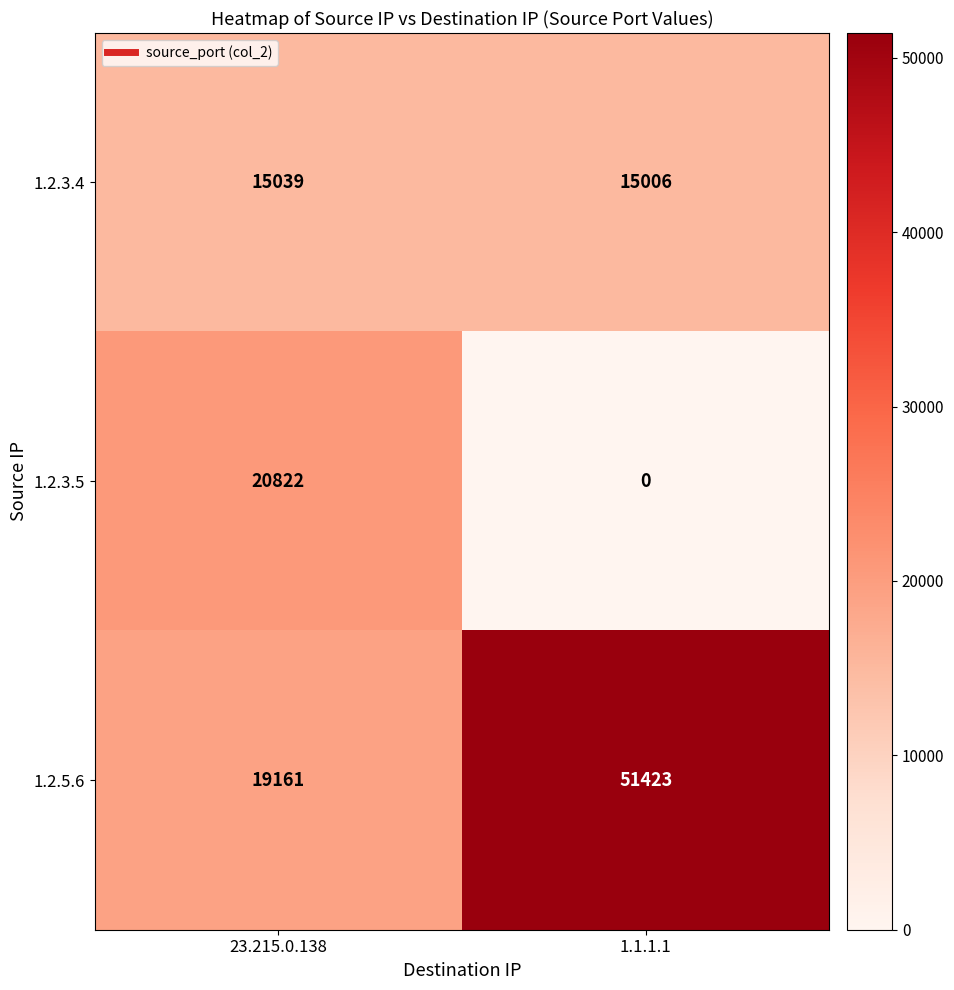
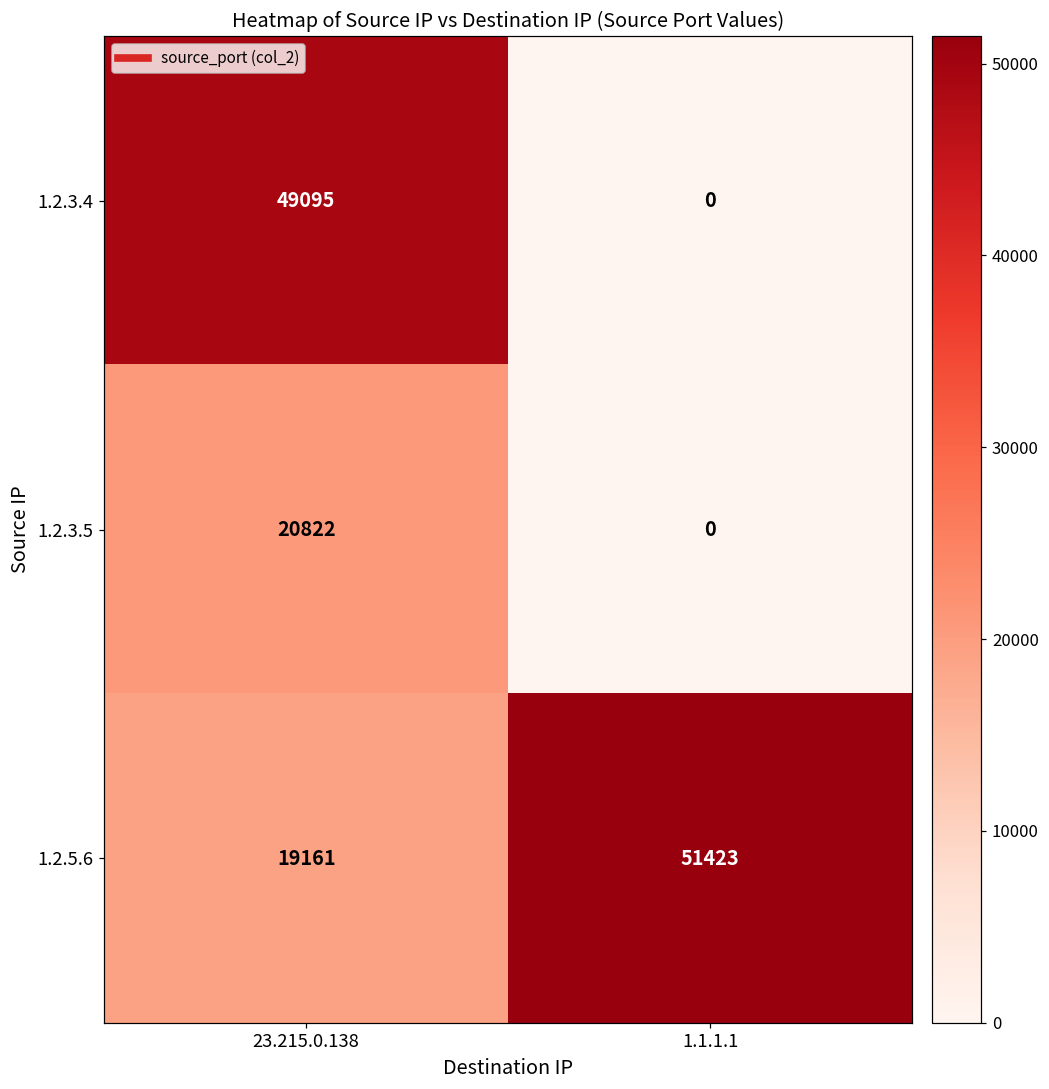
1.2.3.4, 23.215.0.138: 15039 -> 49095
1.2.3.4, 1.1.1.1: 15006 -> 0
